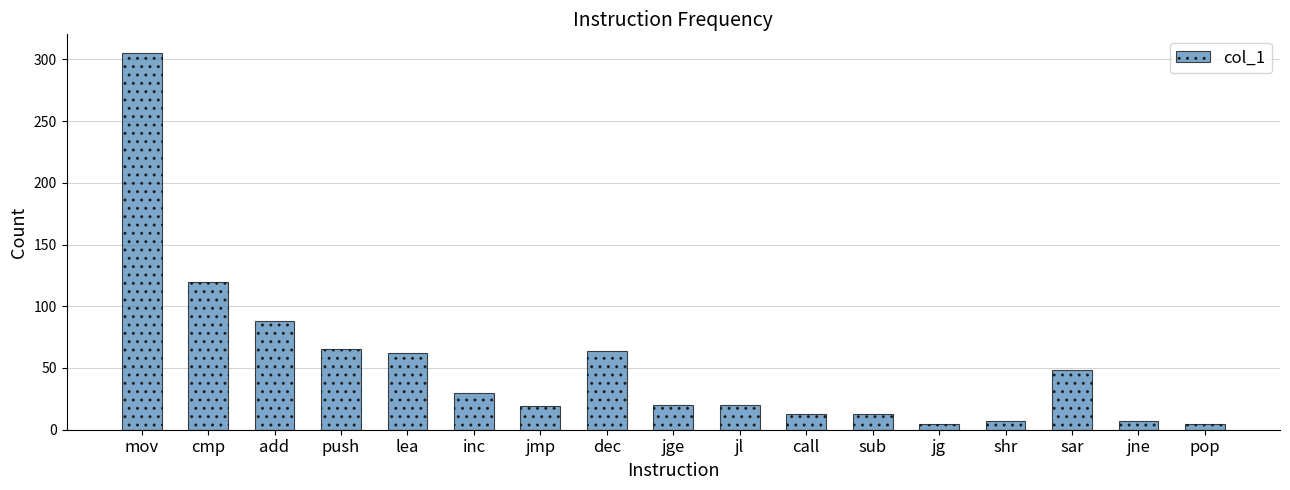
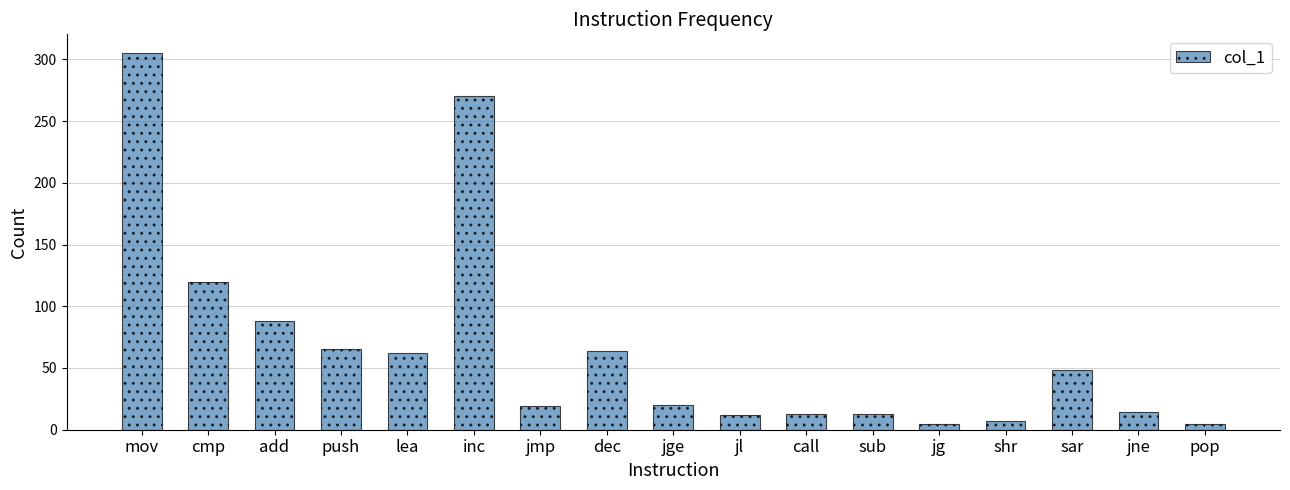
inc: 30 -> 270
jl: 20 -> 12
jne: 7 -> 14
